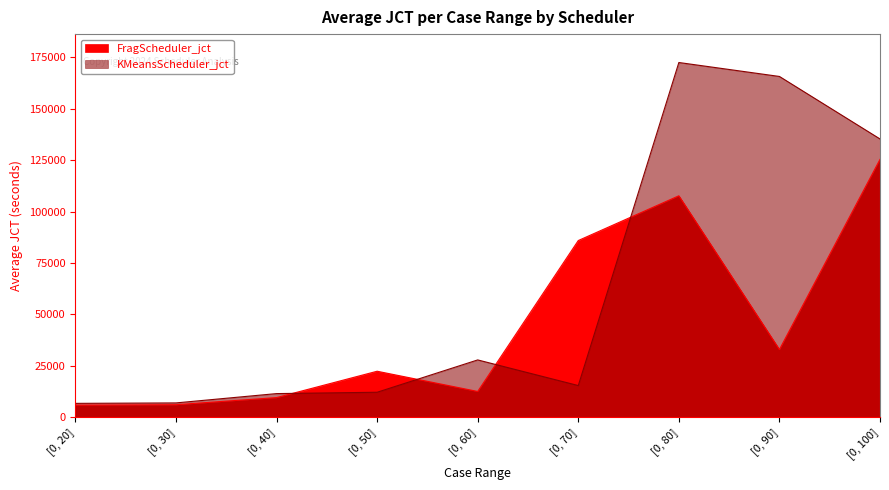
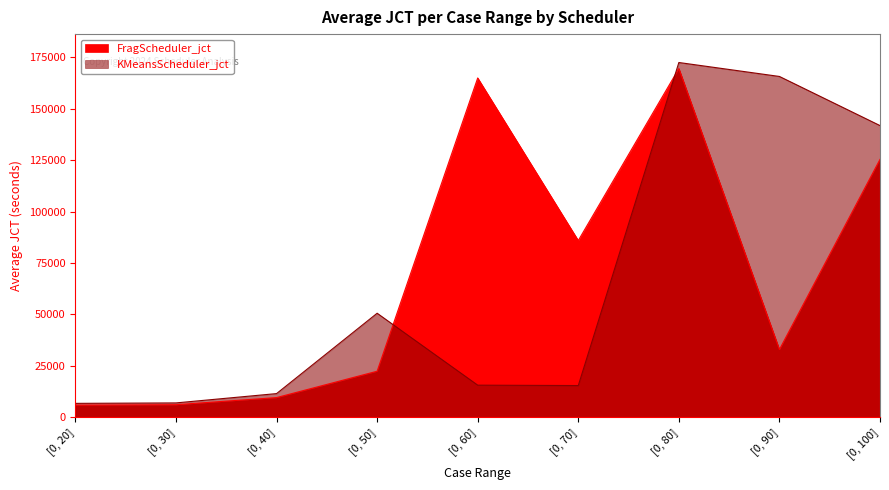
KMeansScheduler_jct, [0, 50]: 12000 -> 51000
FragScheduler_jct, [0, 60]: 13000 -> 165000
KMeansScheduler_jct, [0, 60]: 28000 -> 16000
FragScheduler_jct, [0, 80]: 108000 -> 169000
KMeansScheduler_jct, [0, 100]: 135000 -> 142000
